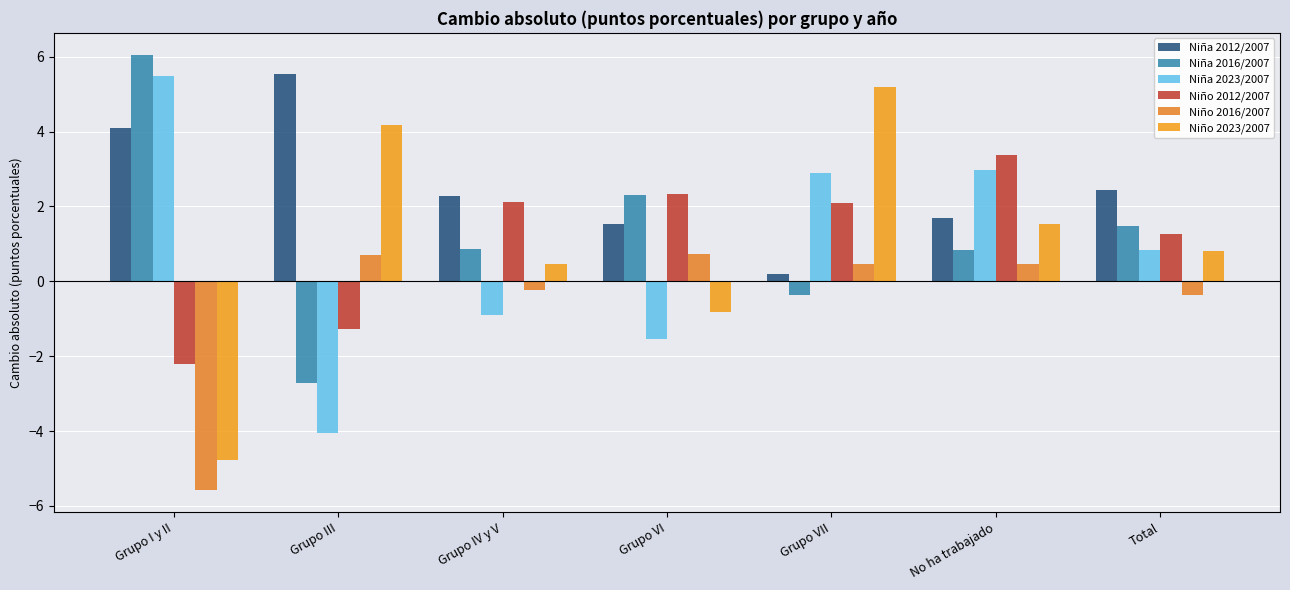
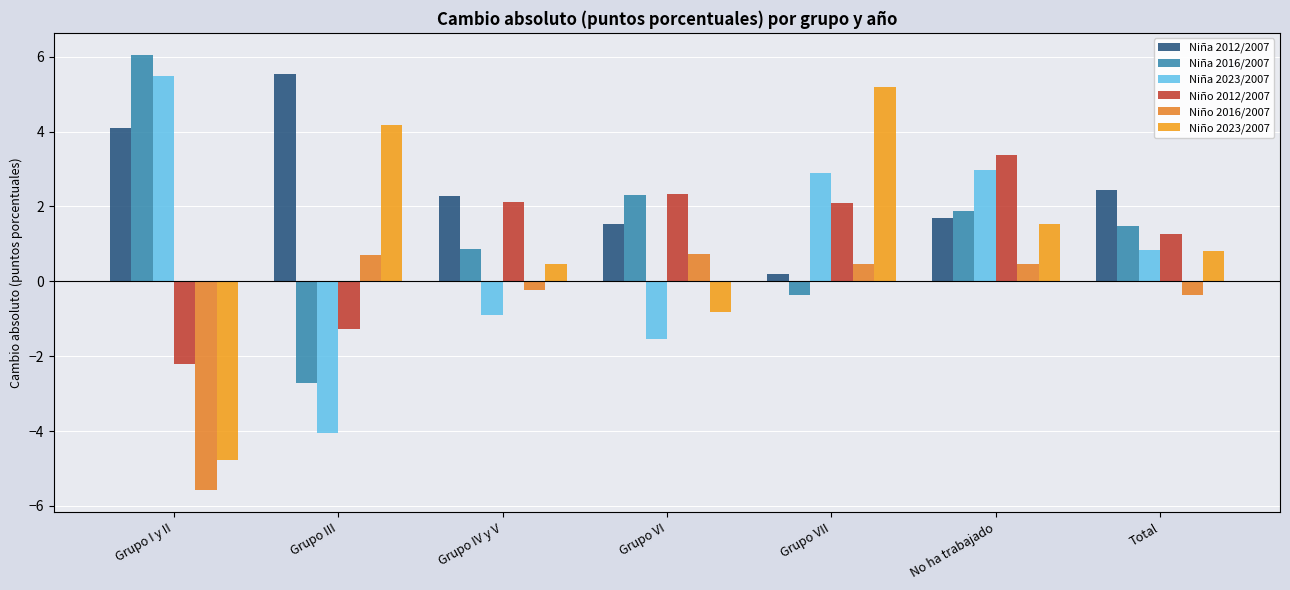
Niña 2016/2007, No ha trabajado: 0.8 -> 1.9
